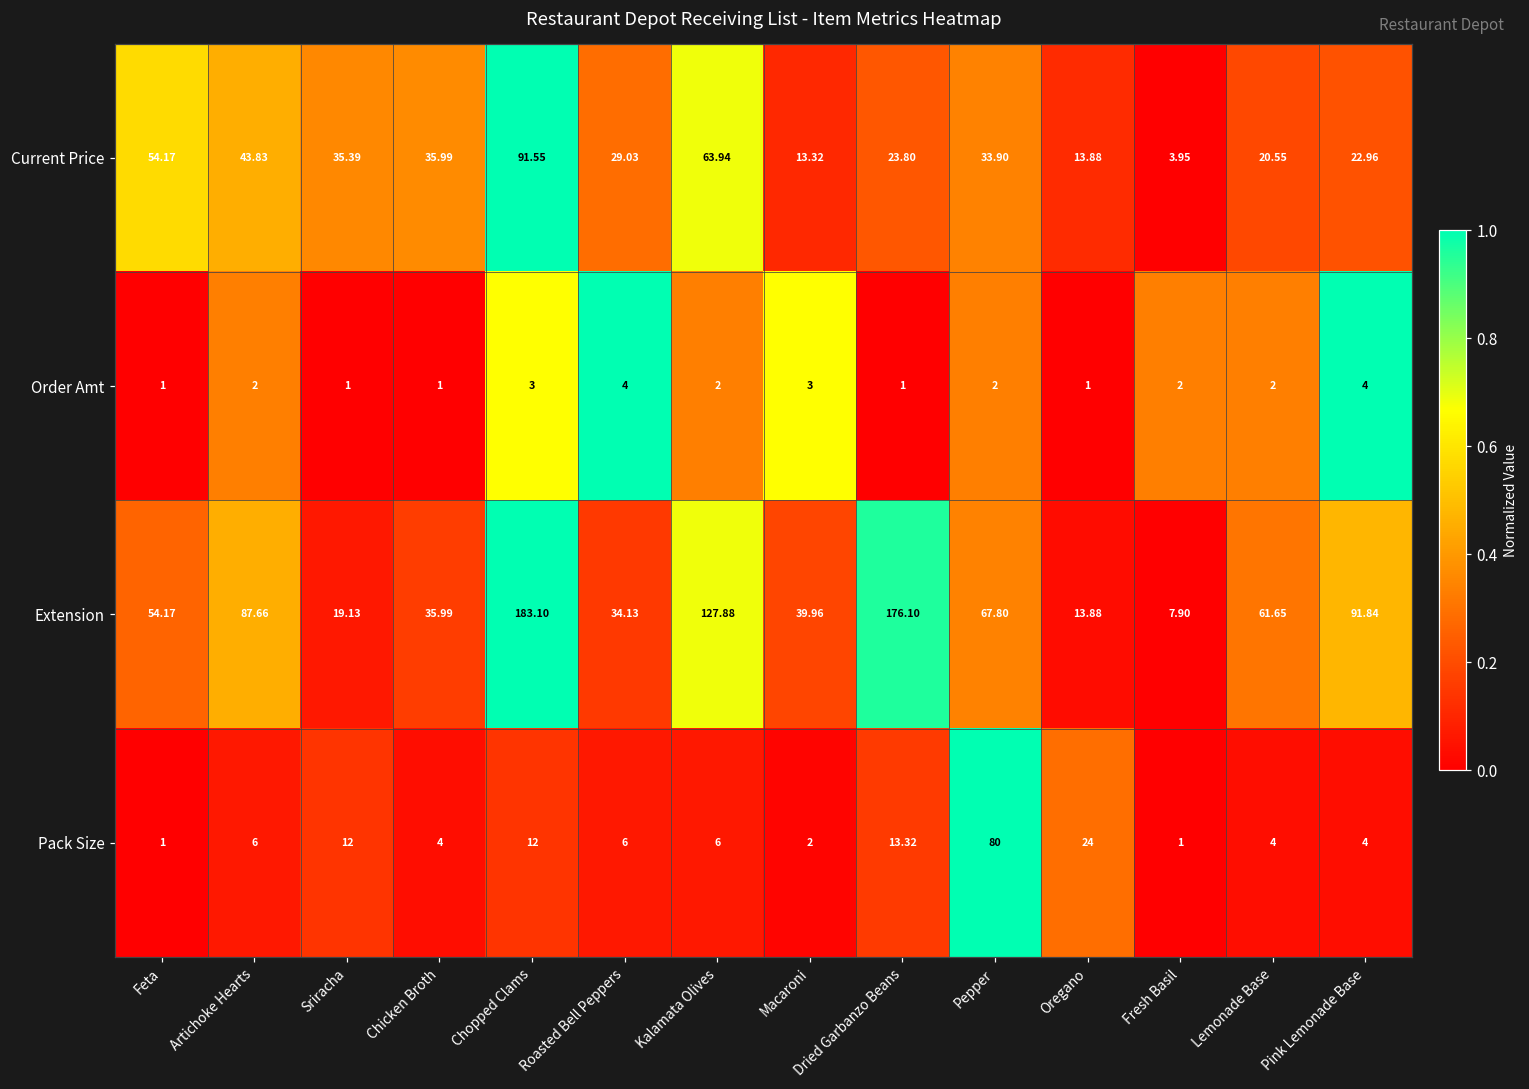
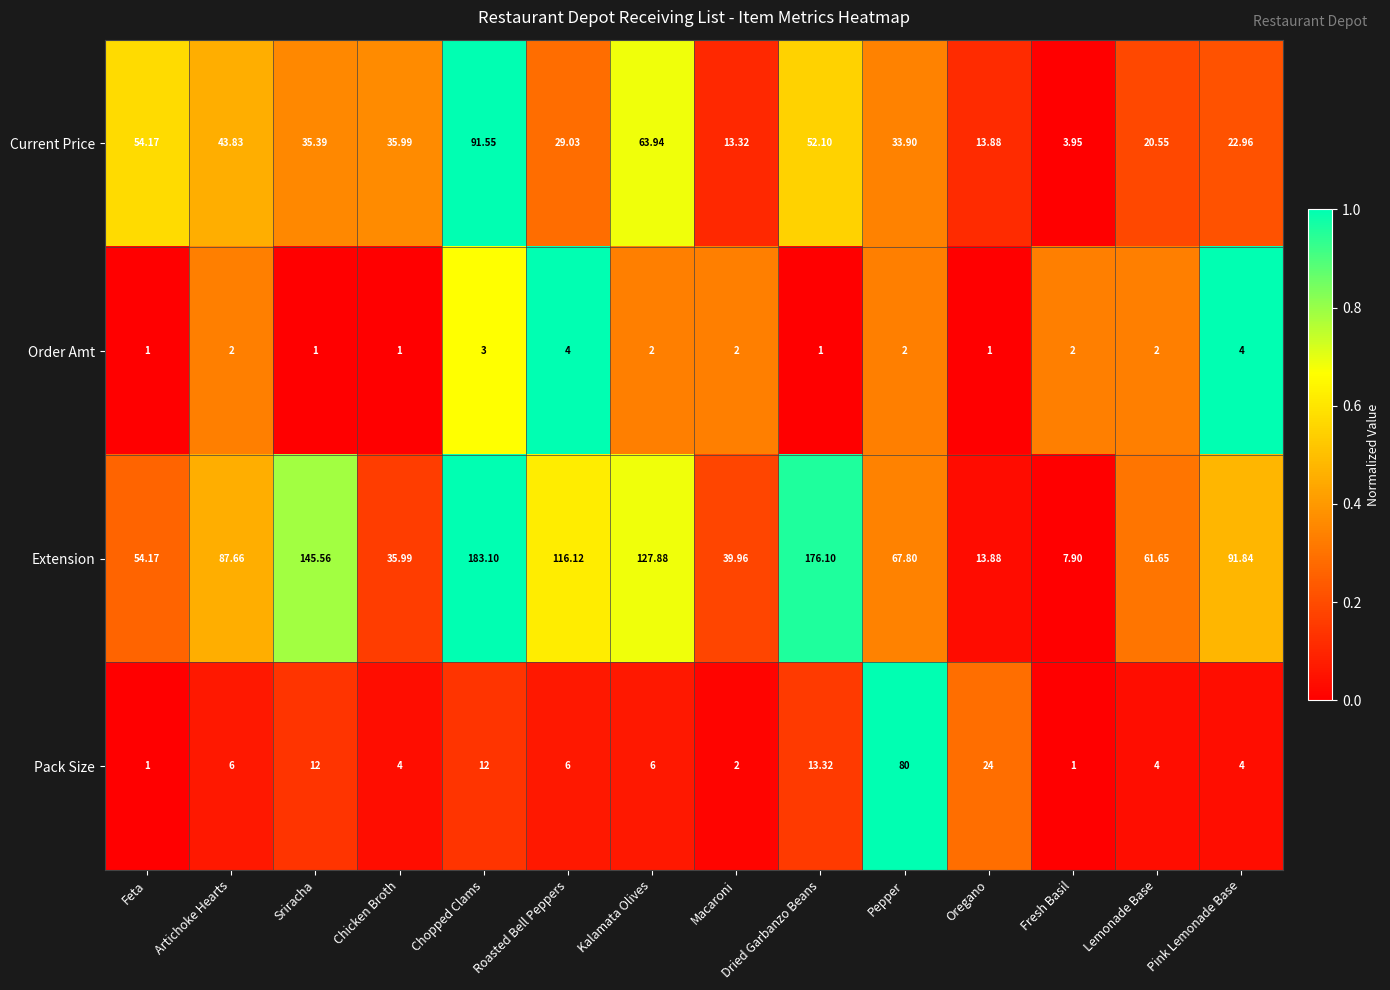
Current Price, Dried Garbanzo Beans: 23.80 -> 52.10
Order Amt, Macaroni: 3 -> 2
Extension, Sriracha: 19.13 -> 145.56
Extension, Roasted Bell Peppers: 34.13 -> 116.12
